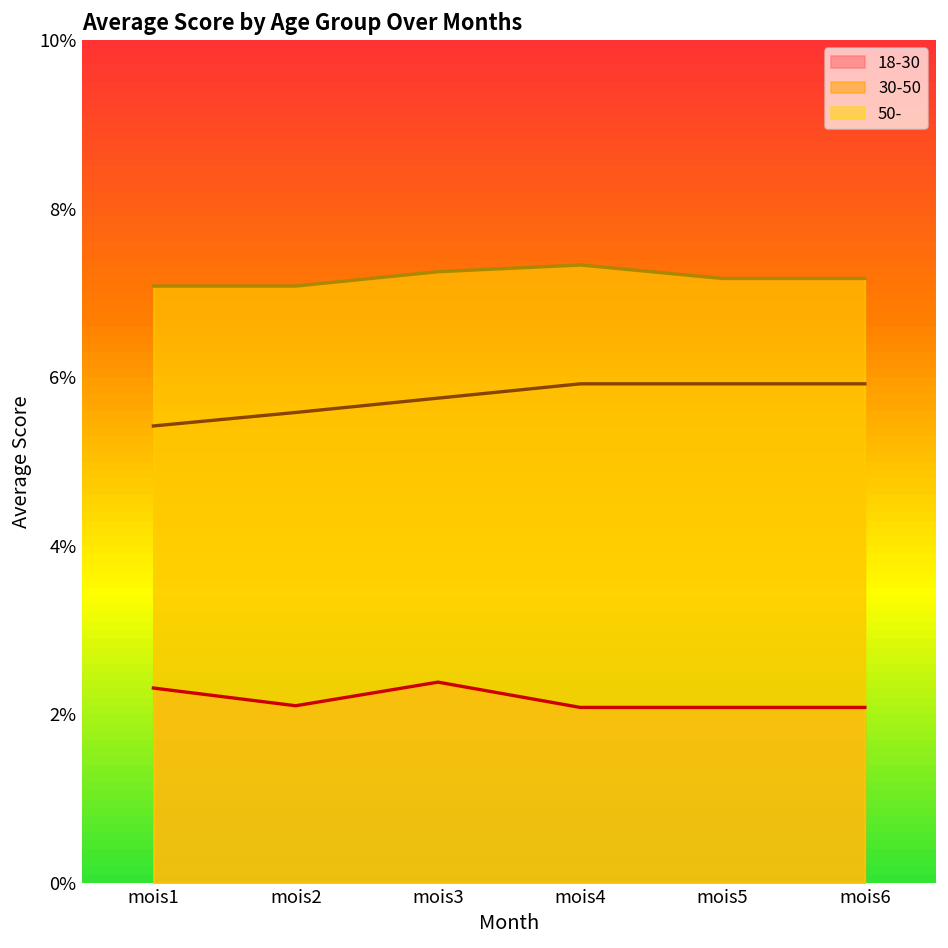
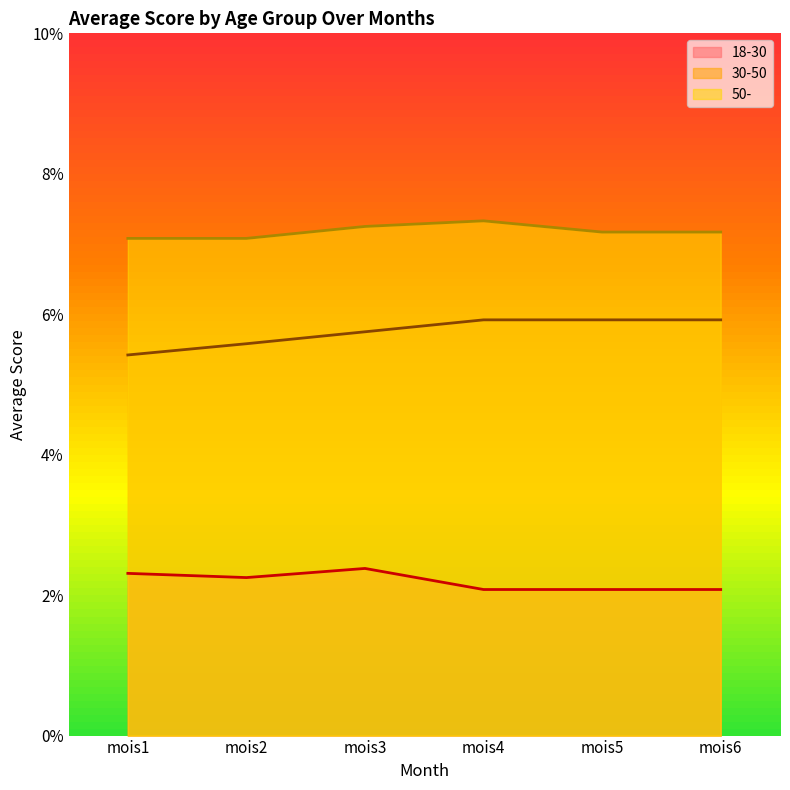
18-30, mois2: 2.1% -> 2.3%
